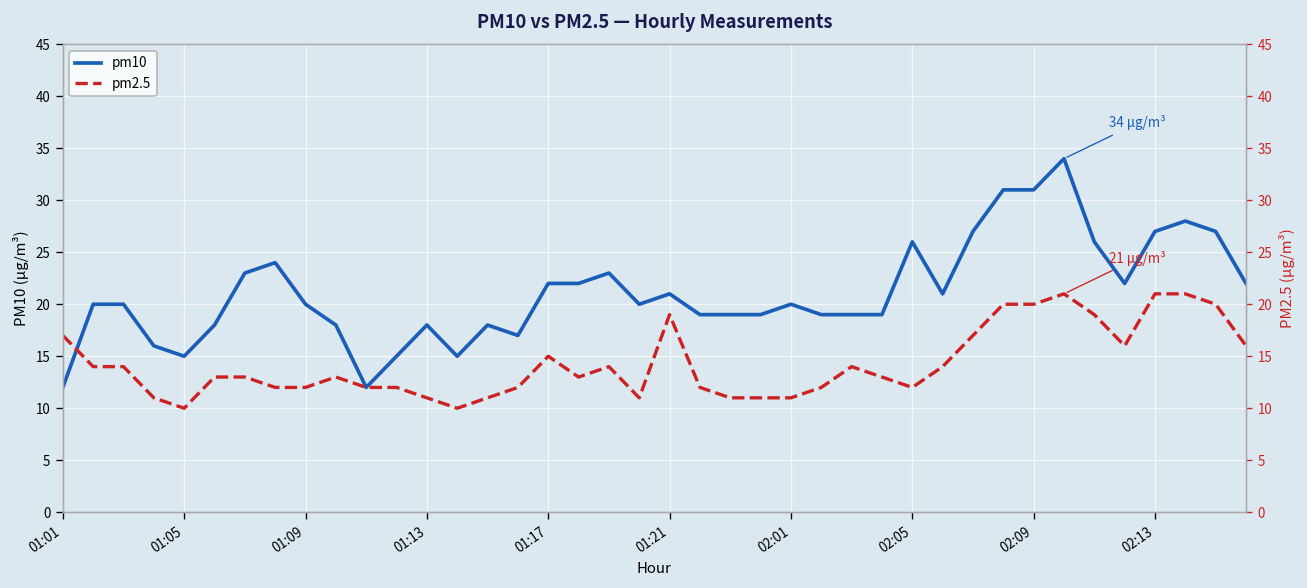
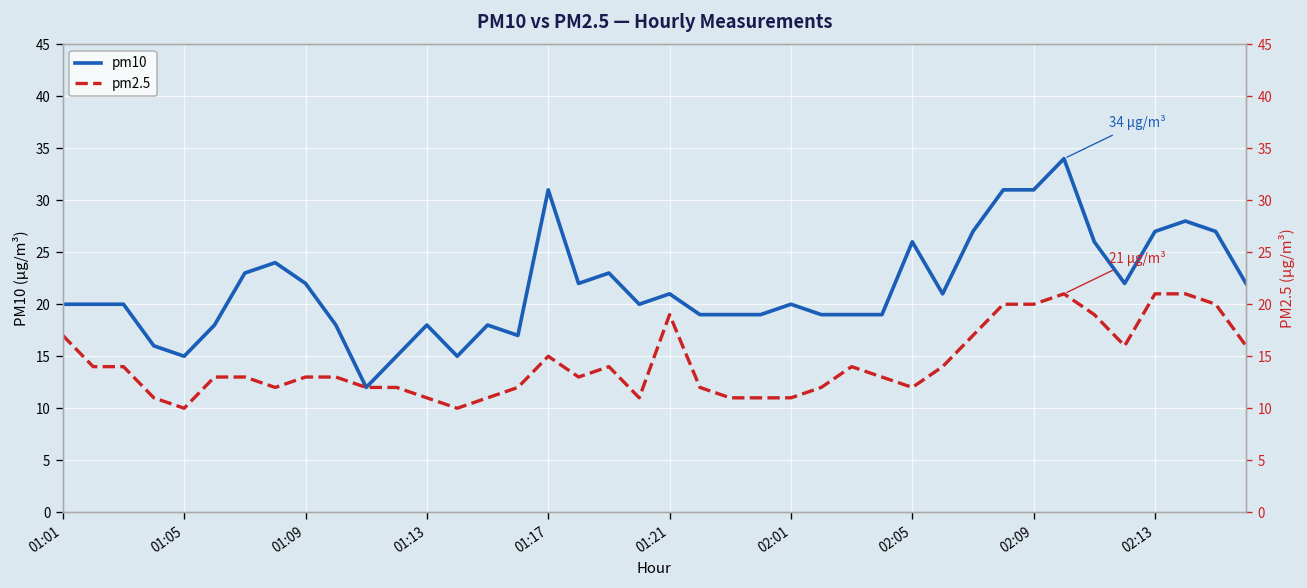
pm10, 01:01: 12 -> 20
pm10, 01:09: 20 -> 22
pm2.5, 01:09: 12 -> 13
pm10, 01:17: 22 -> 31
